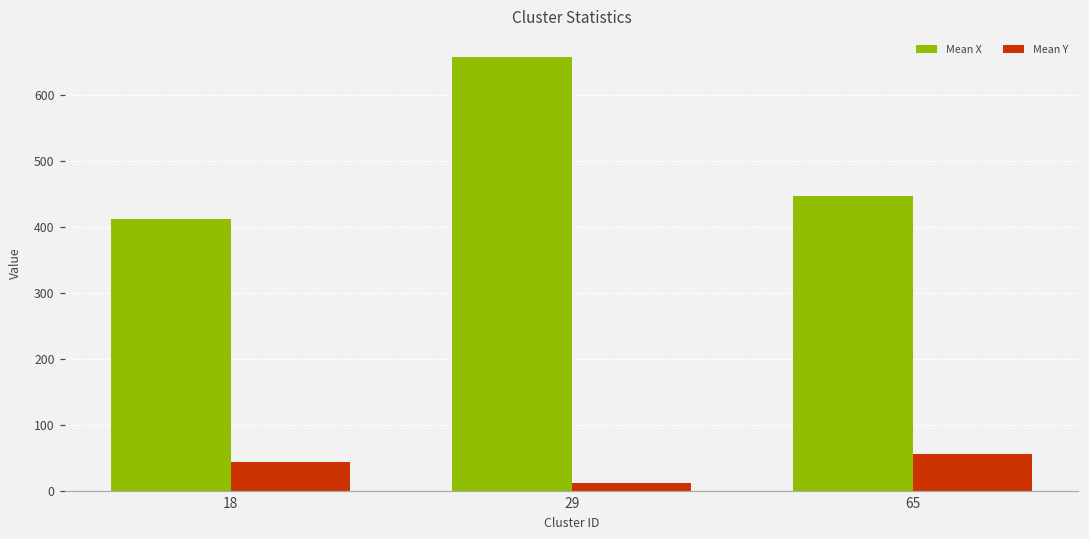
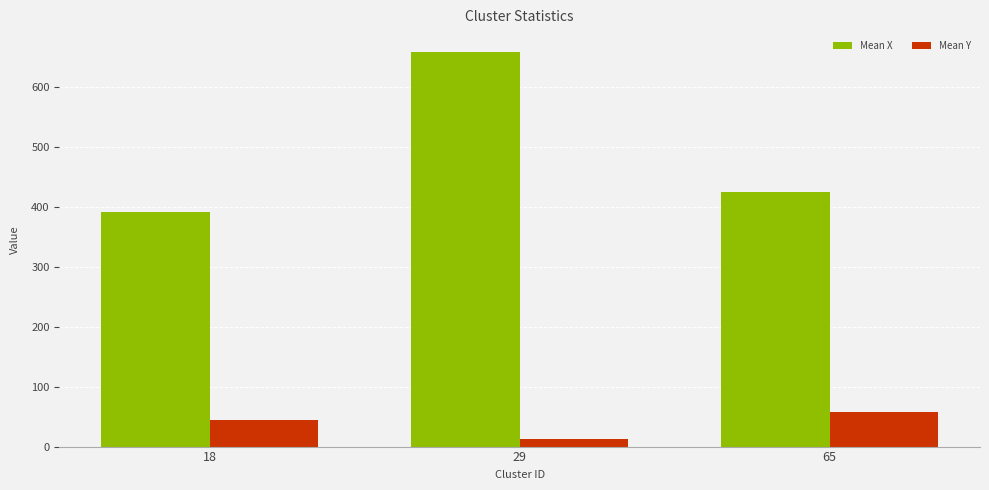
Mean X, 18: 410 -> 390
Mean X, 65: 450 -> 420
